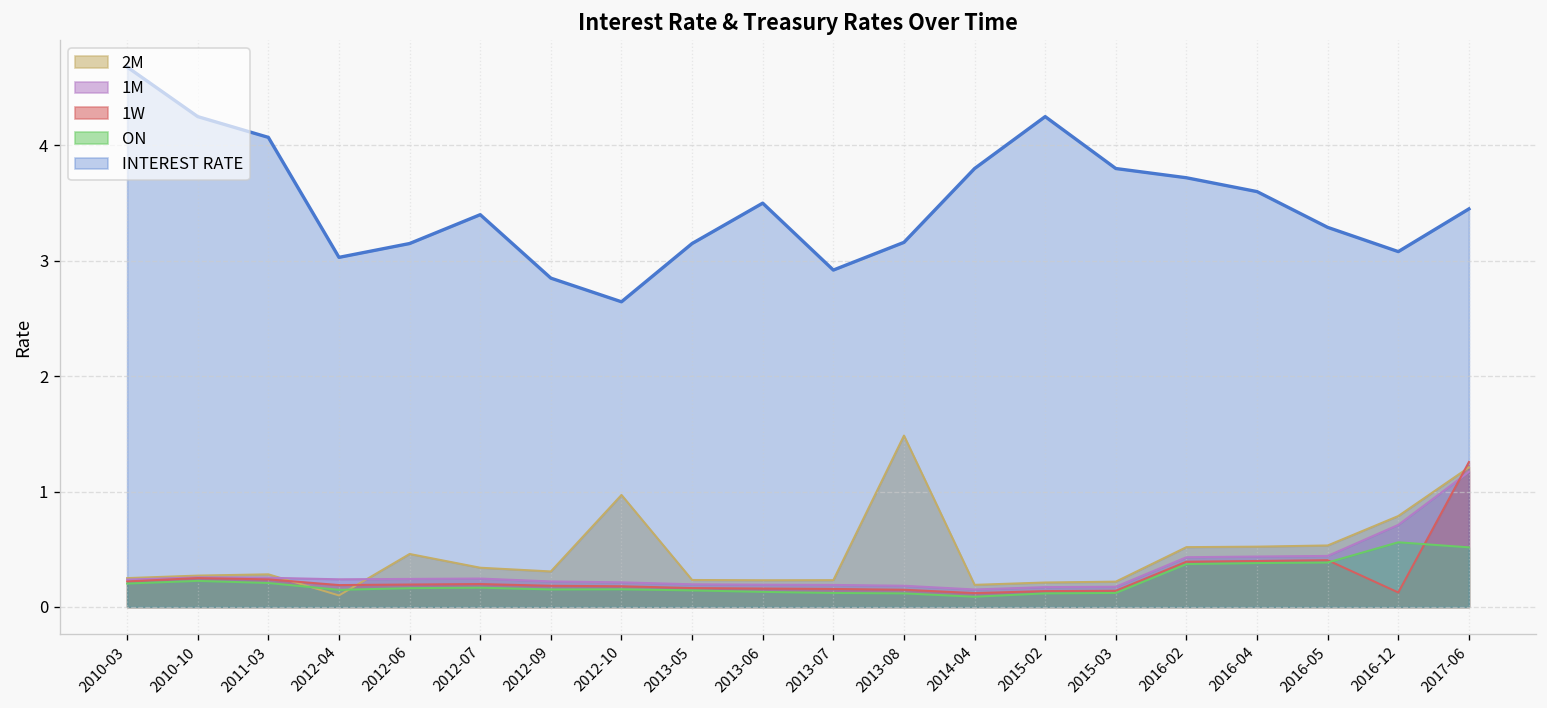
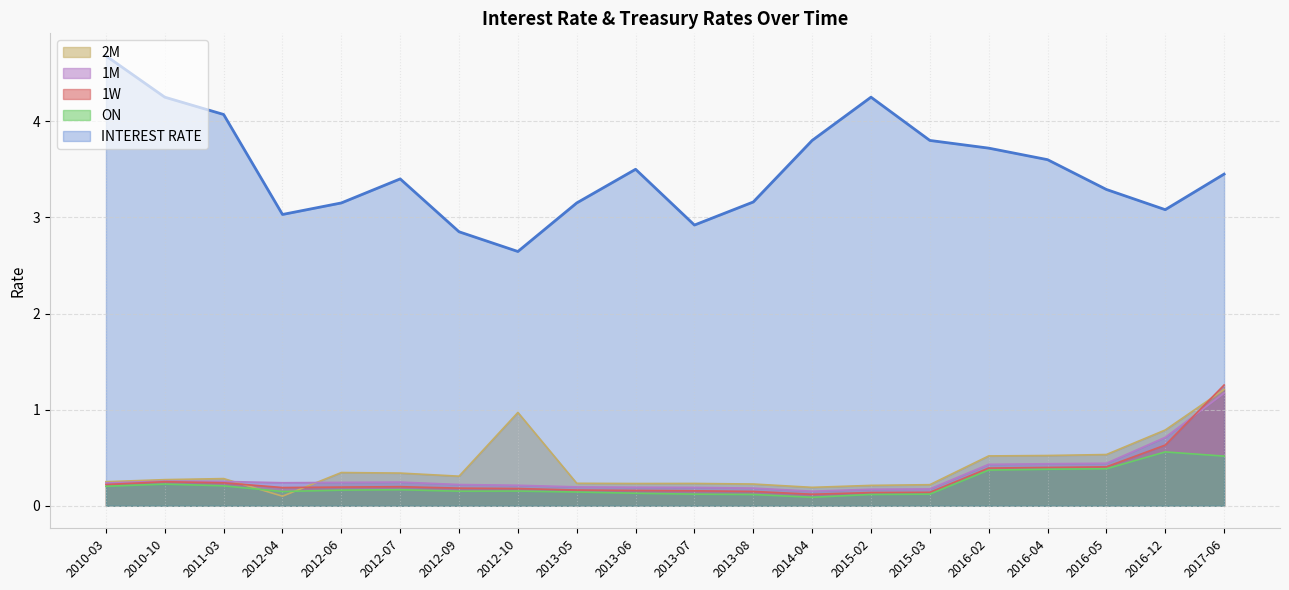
2M, 2012-06: 0.5 -> 0.3
2M, 2013-08: 1.5 -> 0.2
1W, 2016-12: 0.1 -> 0.6
